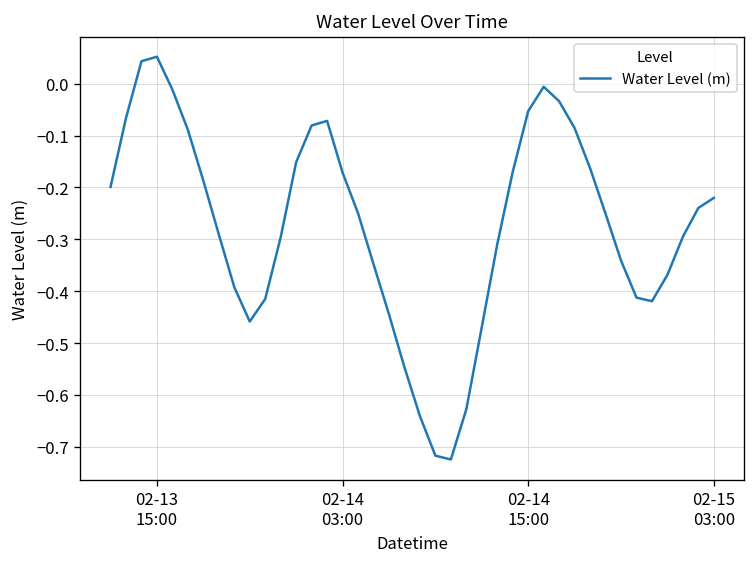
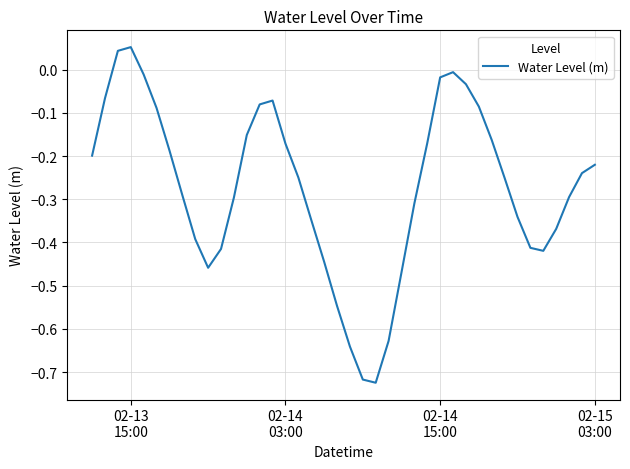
02-14 15:00: -0.05 -> -0.02
